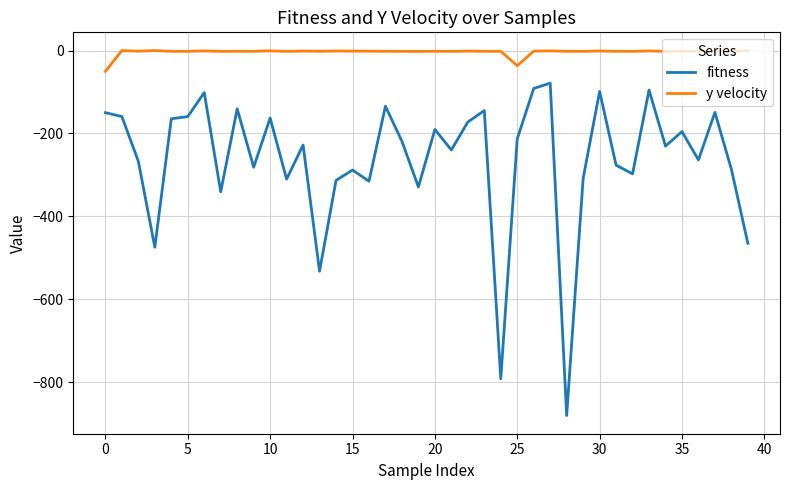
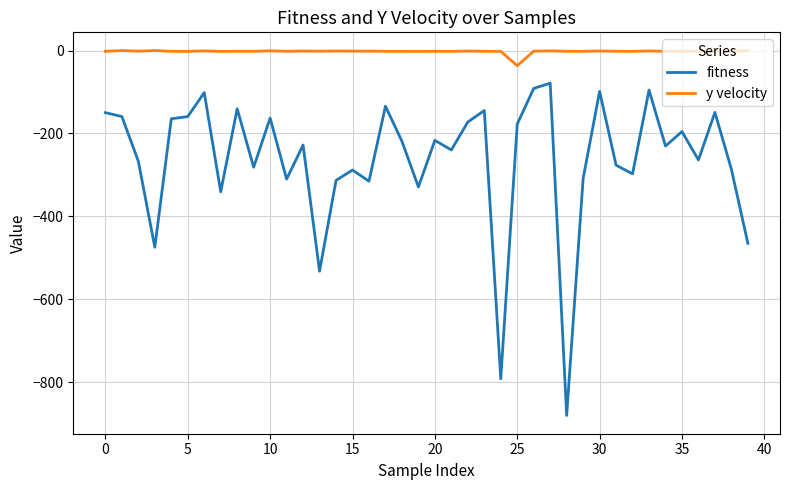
y velocity, 0: -50 -> 0
fitness, 20: -190 -> -220
fitness, 25: -210 -> -180
